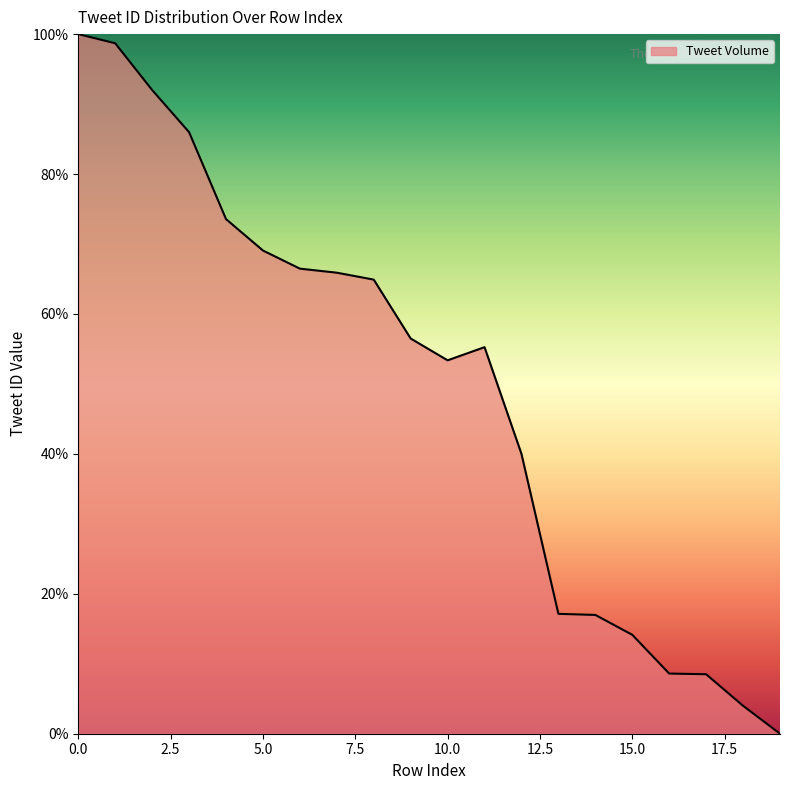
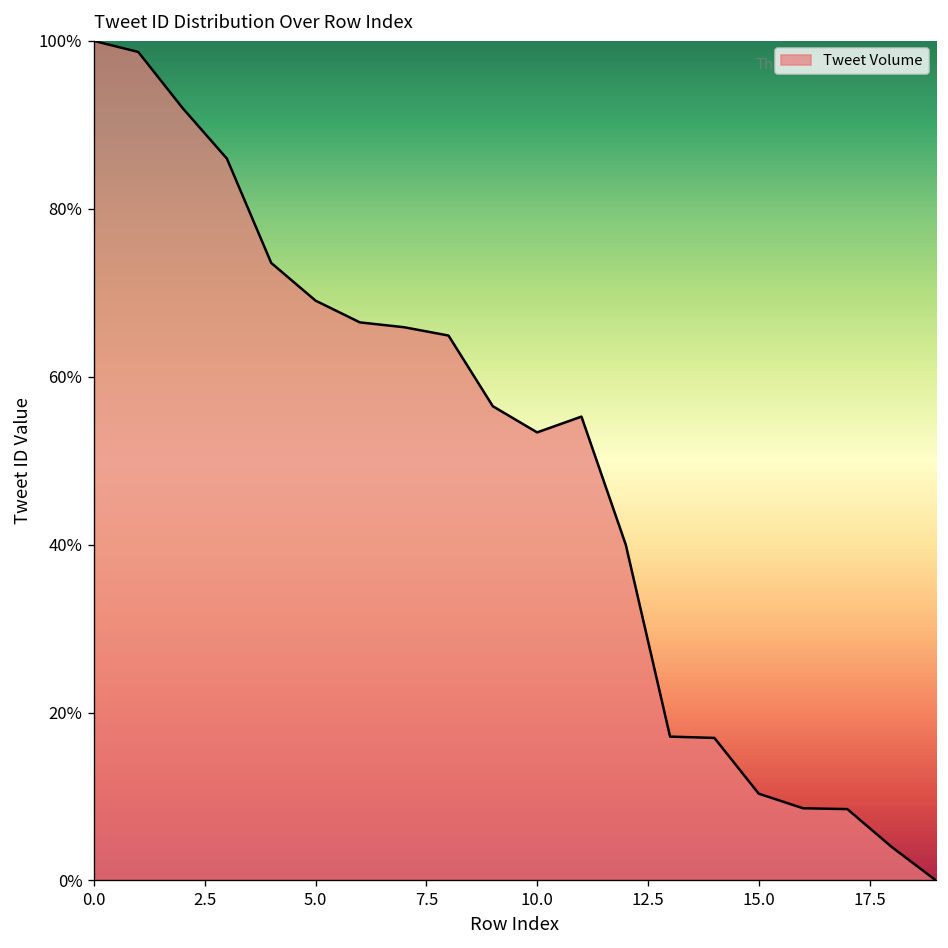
15.0: 14% -> 10%
